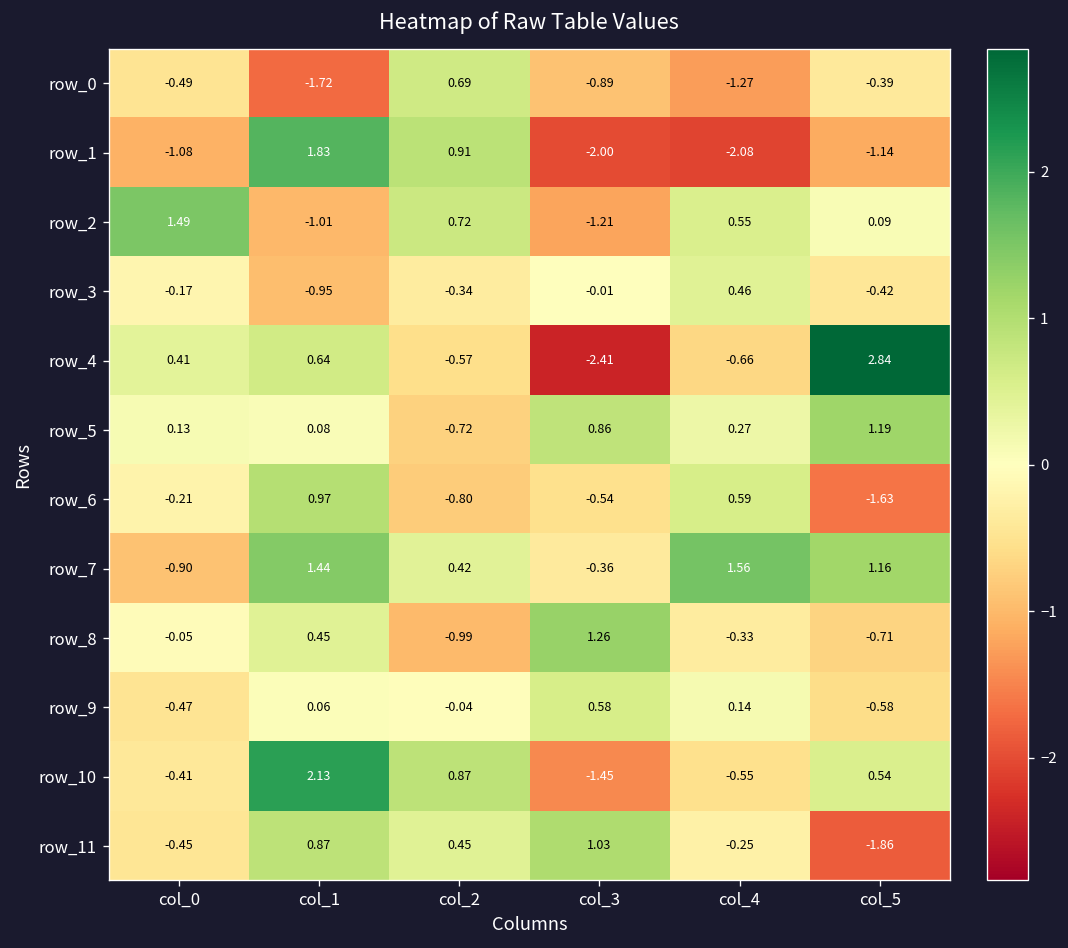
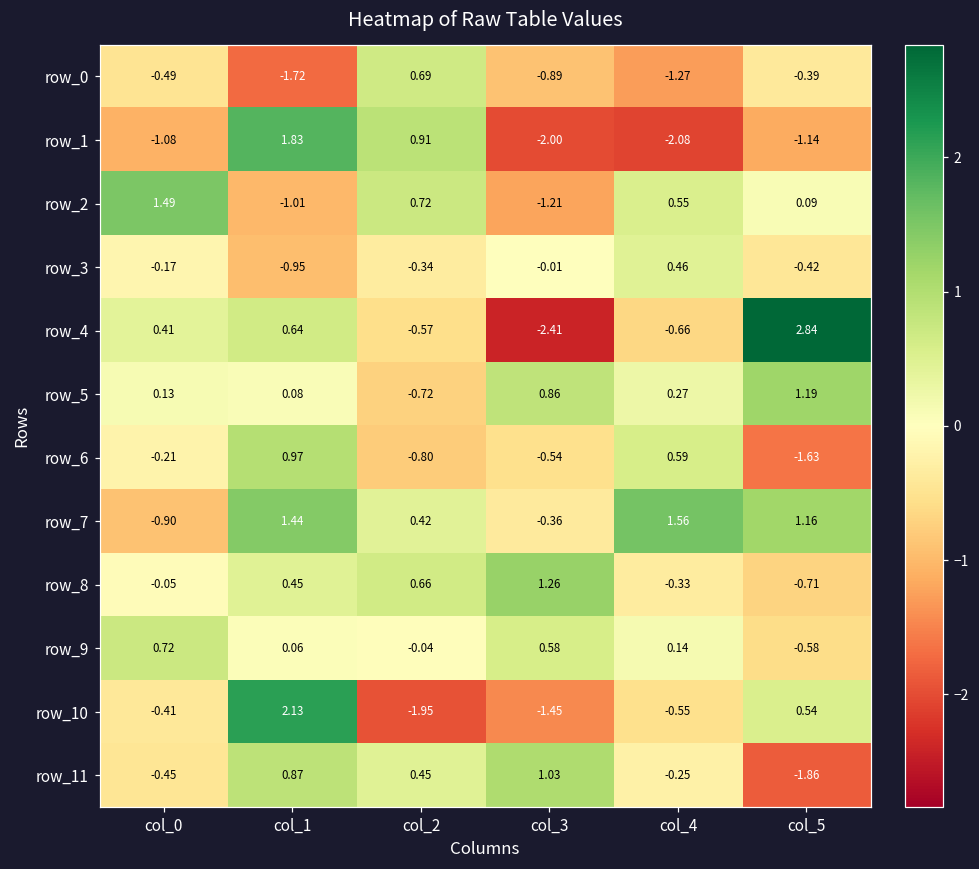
row_8, col_2: -0.99 -> 0.66
row_9, col_0: -0.47 -> 0.72
row_10, col_2: 0.87 -> -1.95
